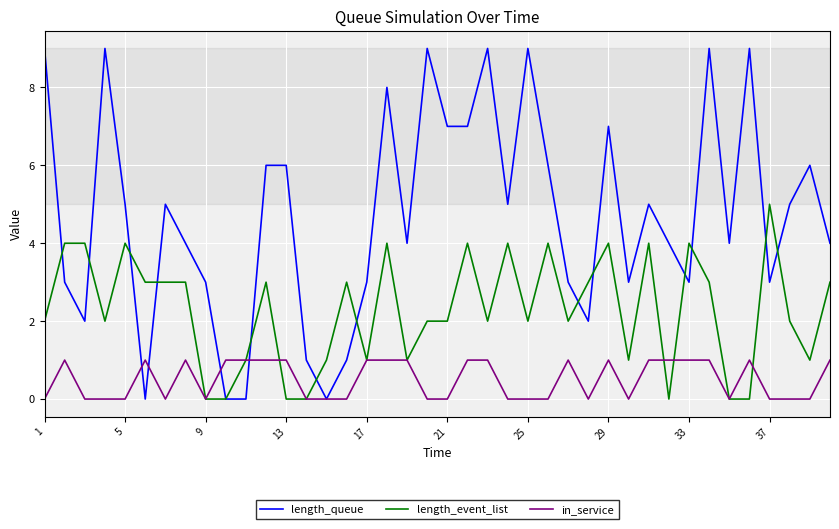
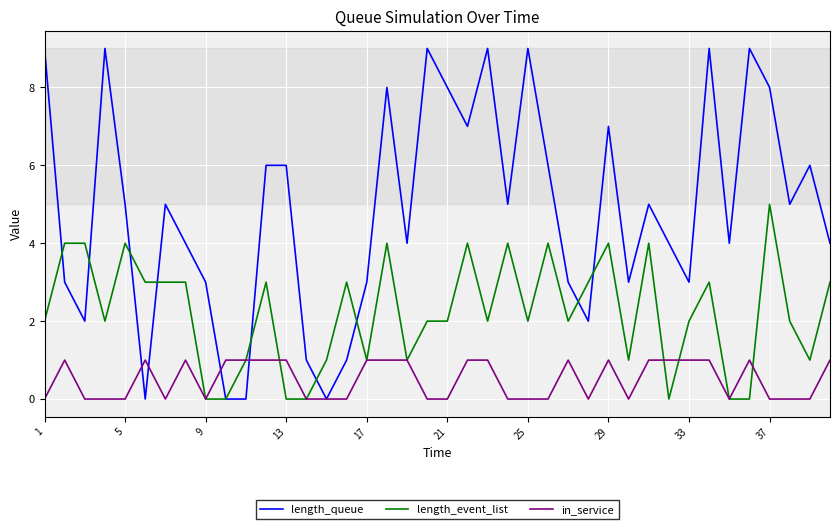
length_queue, 21: 7 -> 8
length_event_list, 33: 4 -> 2
length_queue, 37: 3 -> 8
